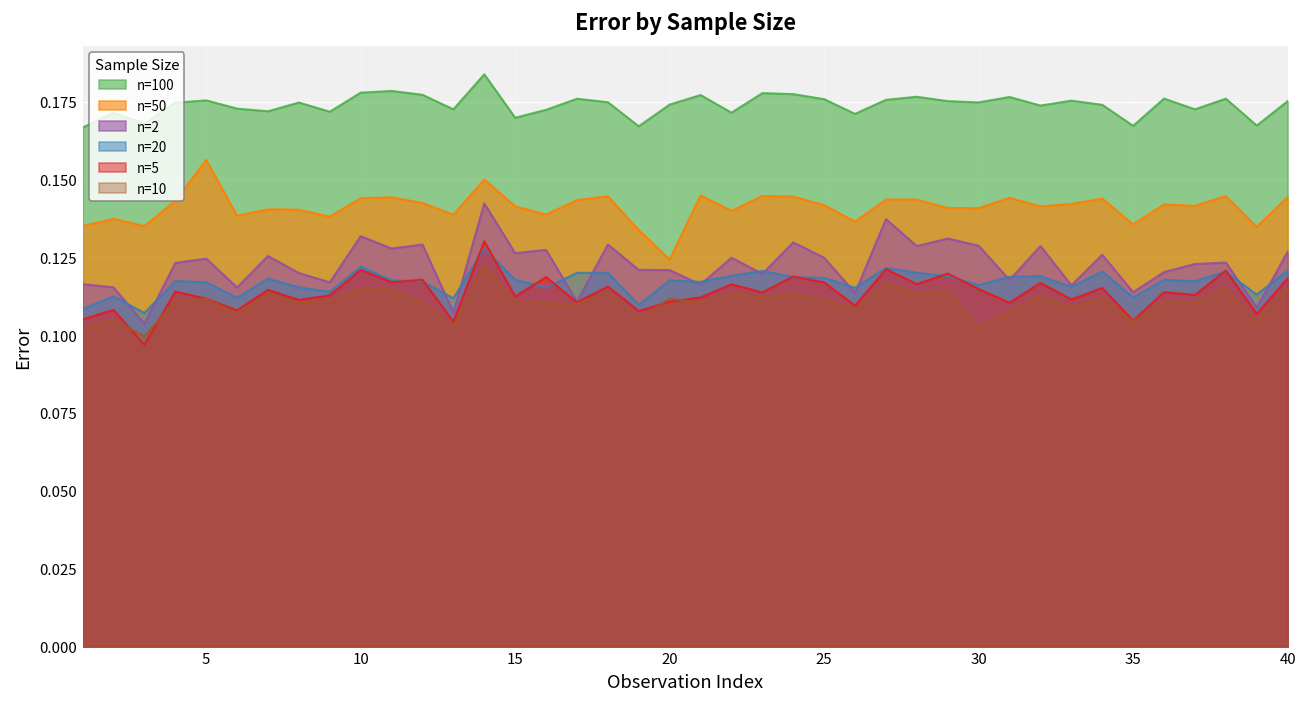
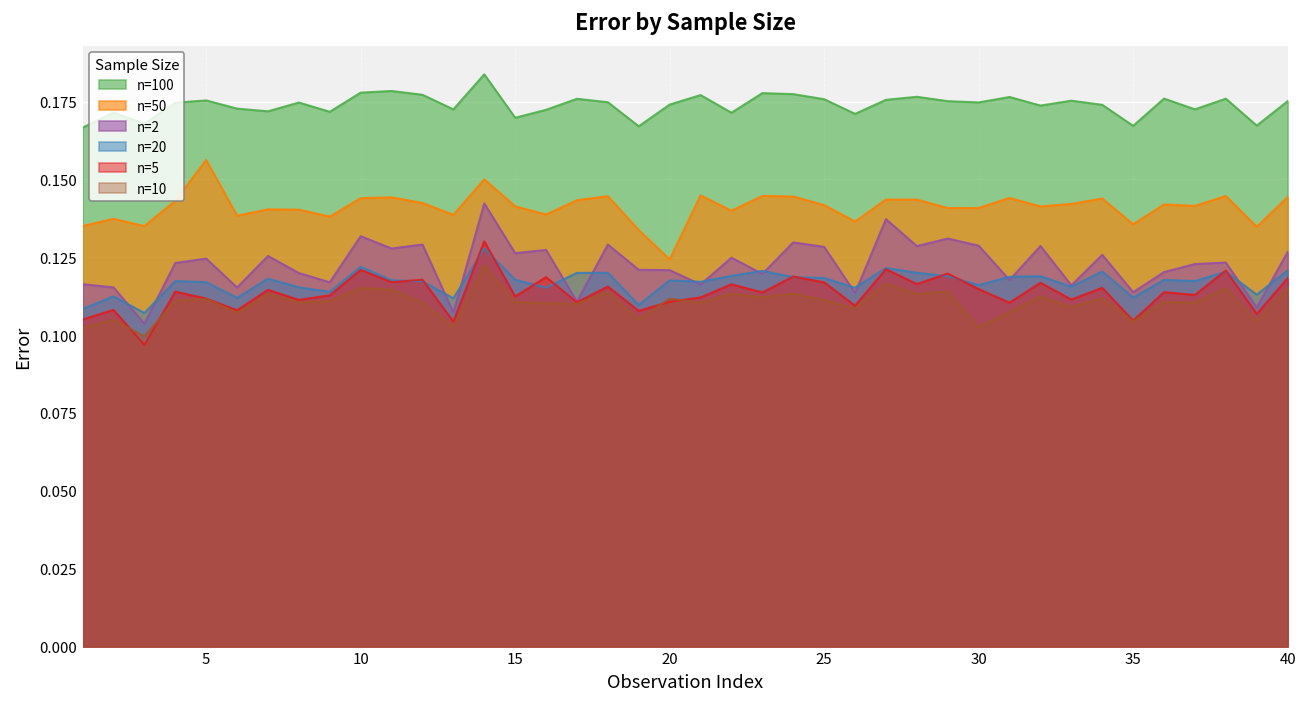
n=2, 25: 0.125 -> 0.128
